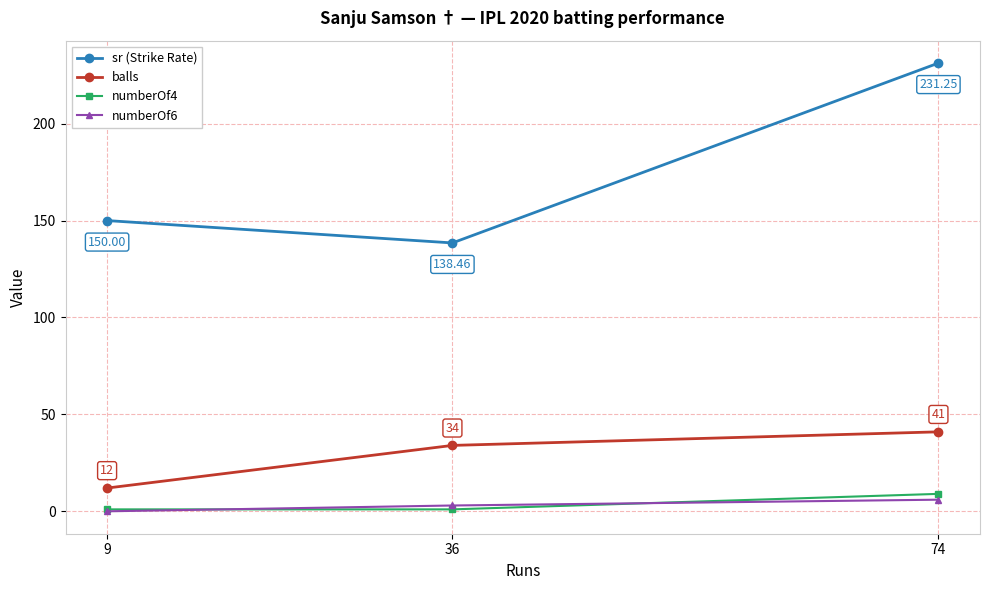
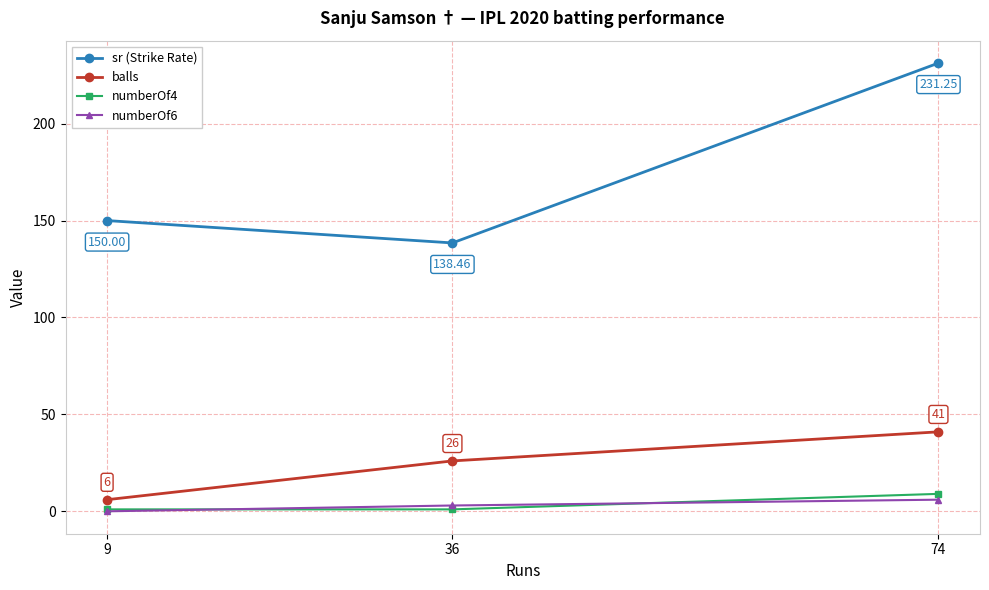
balls, 9: 12 -> 6
balls, 36: 34 -> 26
